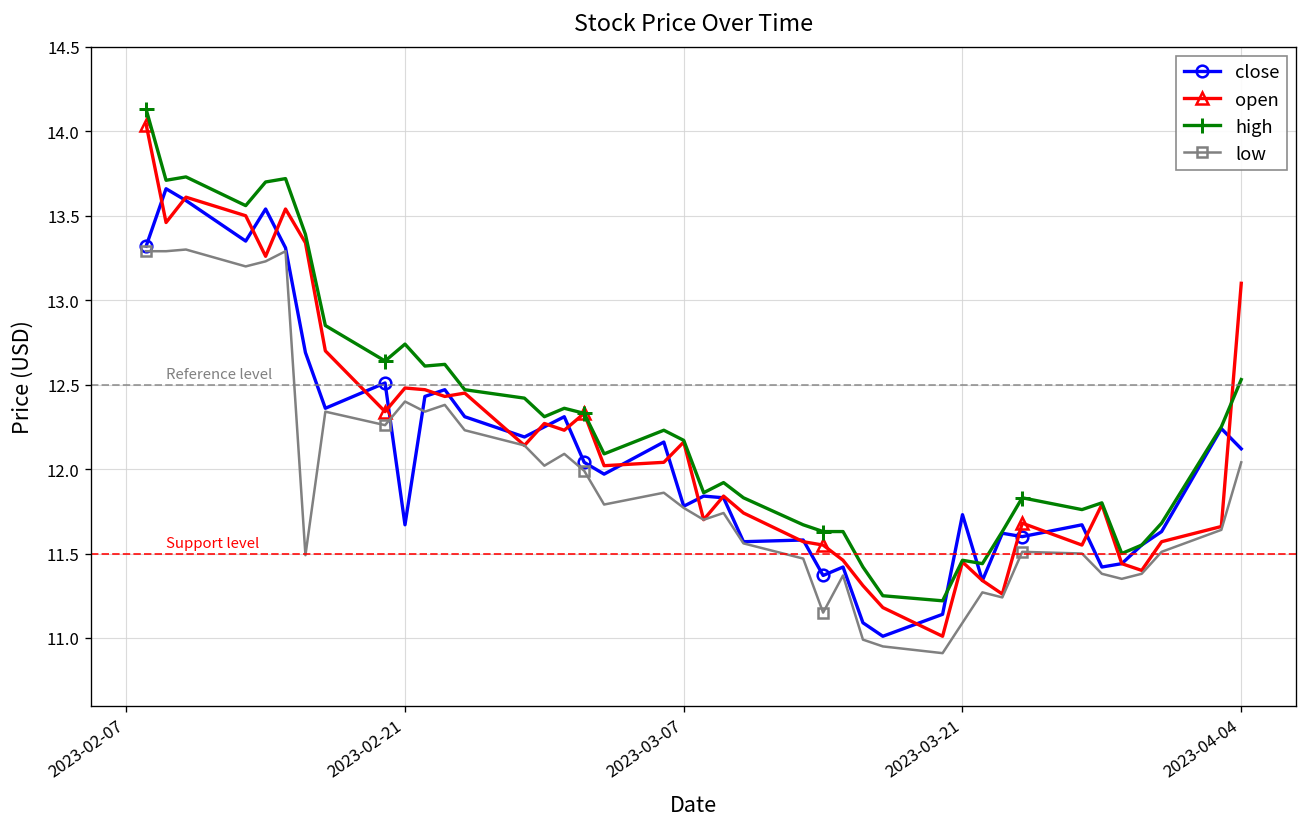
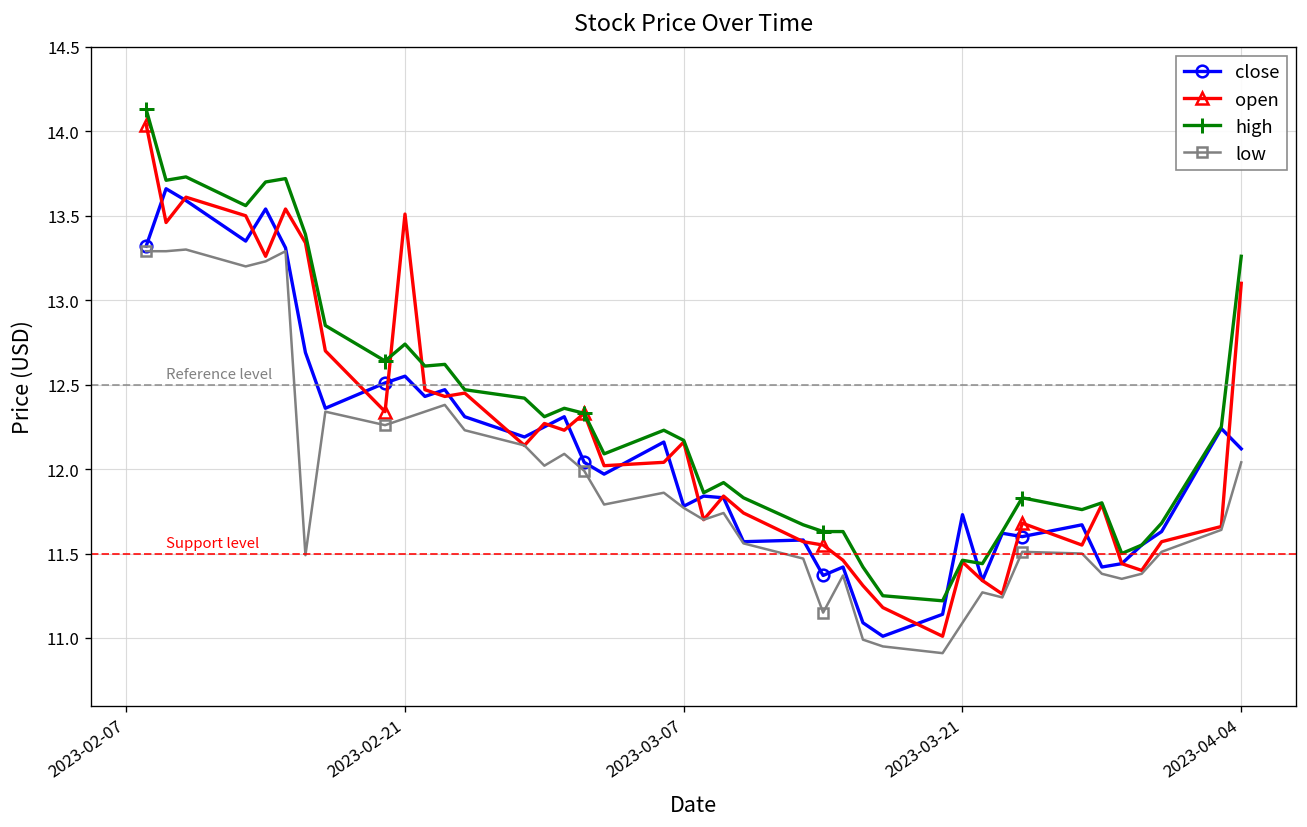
close, 2023-02-21: 11.67 -> 12.55
open, 2023-02-21: 12.48 -> 13.51
low, 2023-02-21: 12.4 -> 12.3
high, 2023-04-04: 12.53 -> 13.26
